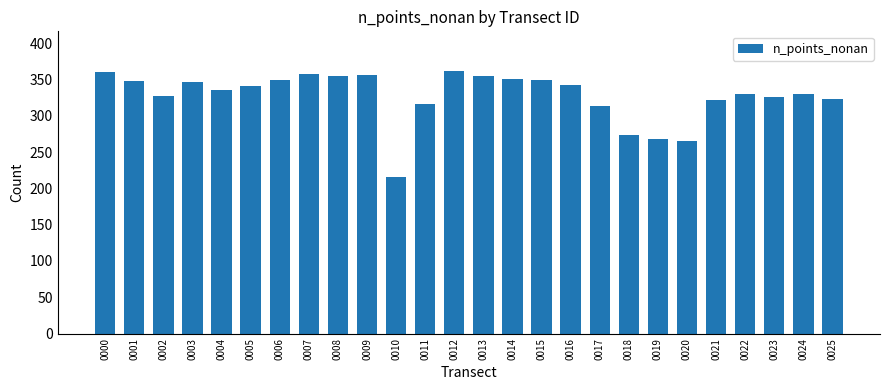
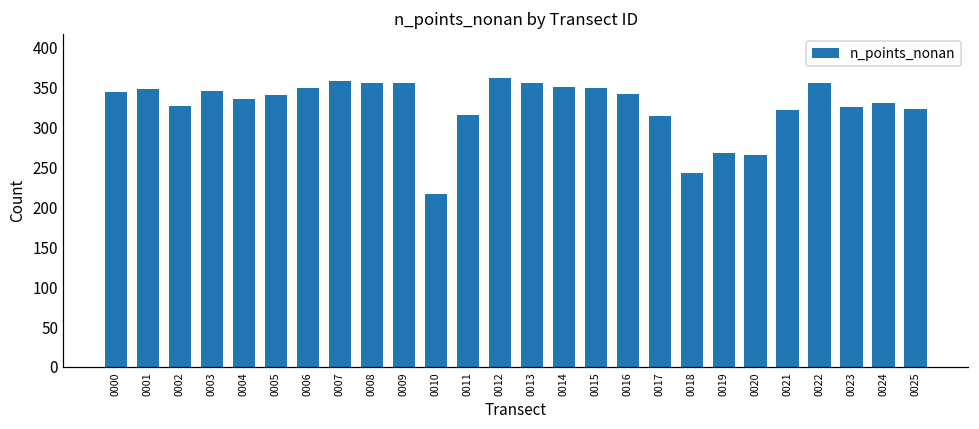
0000: 360 -> 340
0018: 270 -> 240
0022: 330 -> 360
